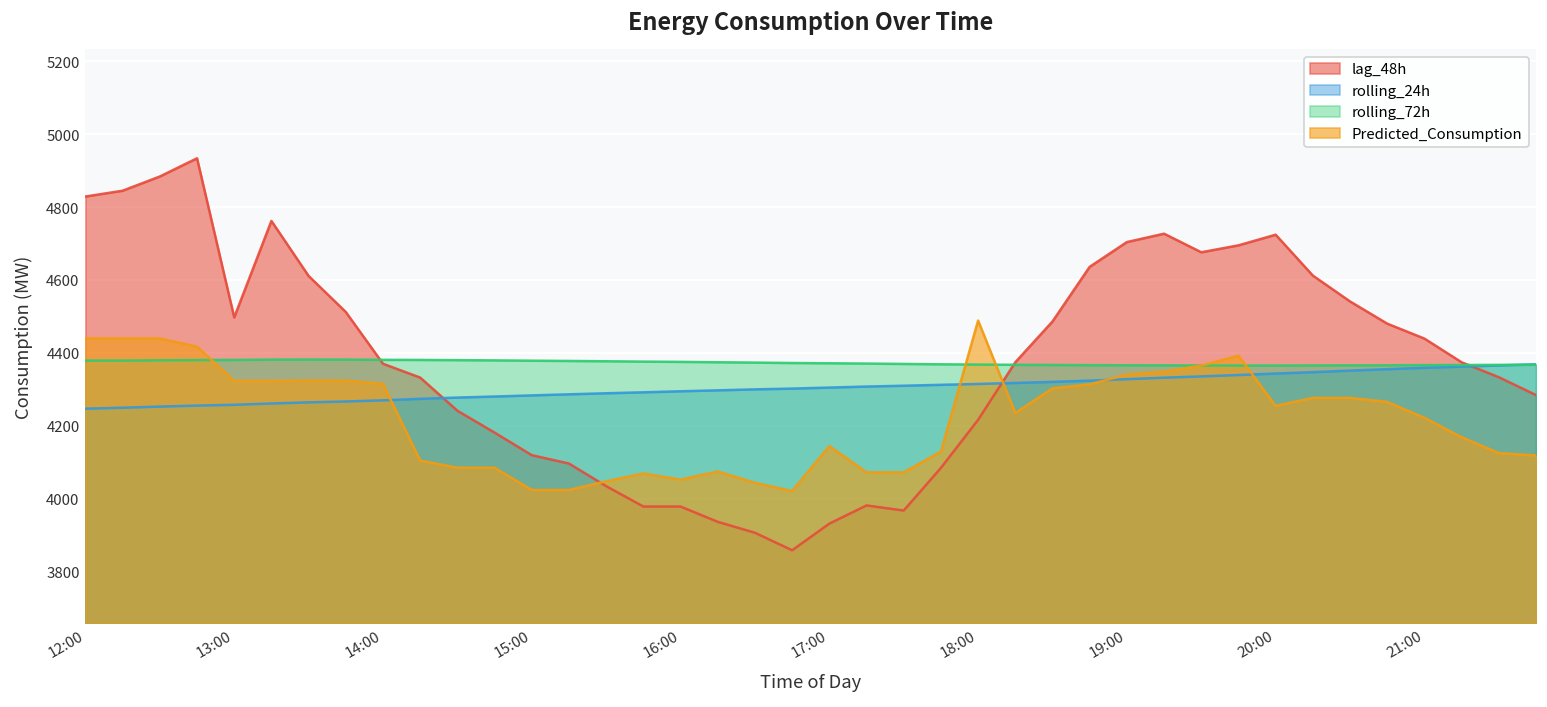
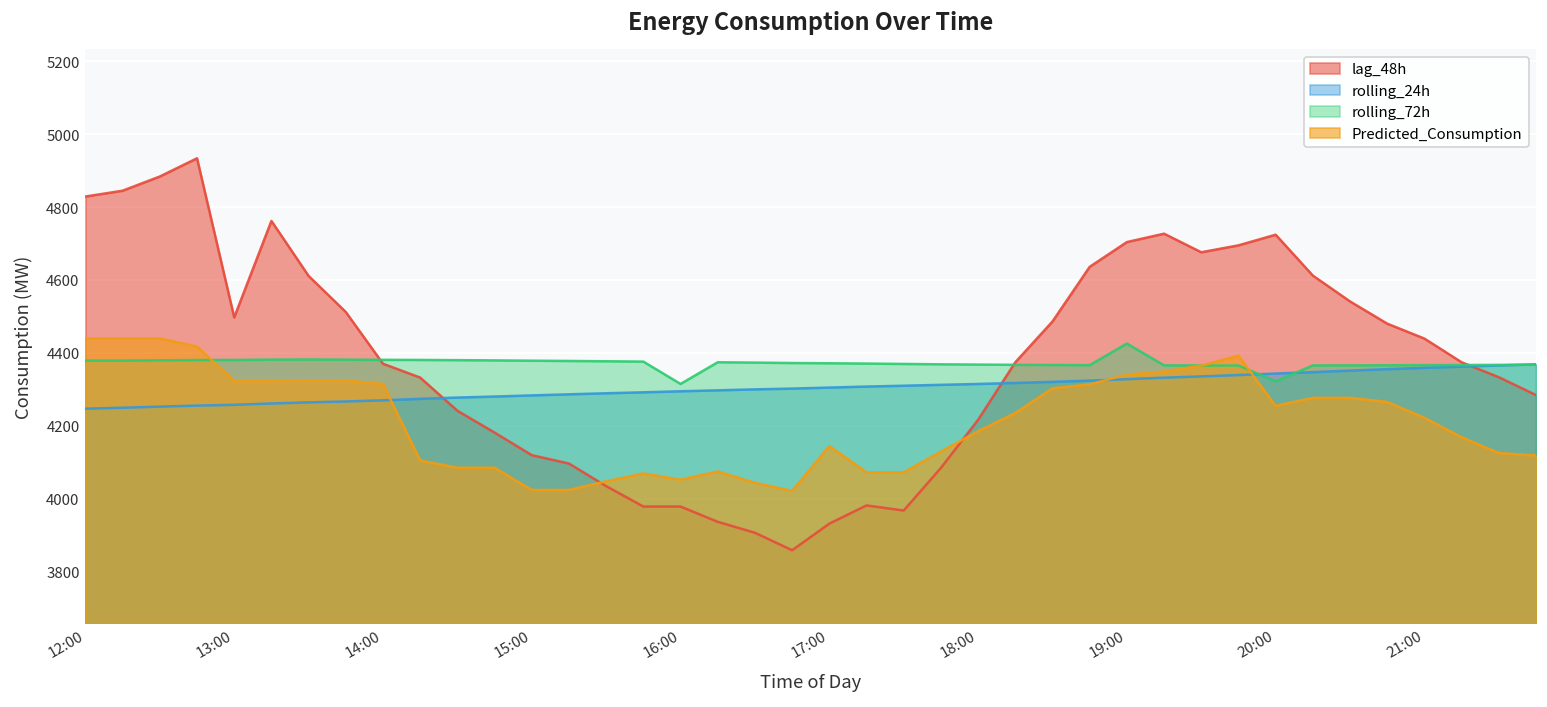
rolling_72h, 16:00: 4380 -> 4310
Predicted_Consumption, 18:00: 4490 -> 4180
rolling_72h, 19:00: 4370 -> 4430
rolling_72h, 20:00: 4370 -> 4320
